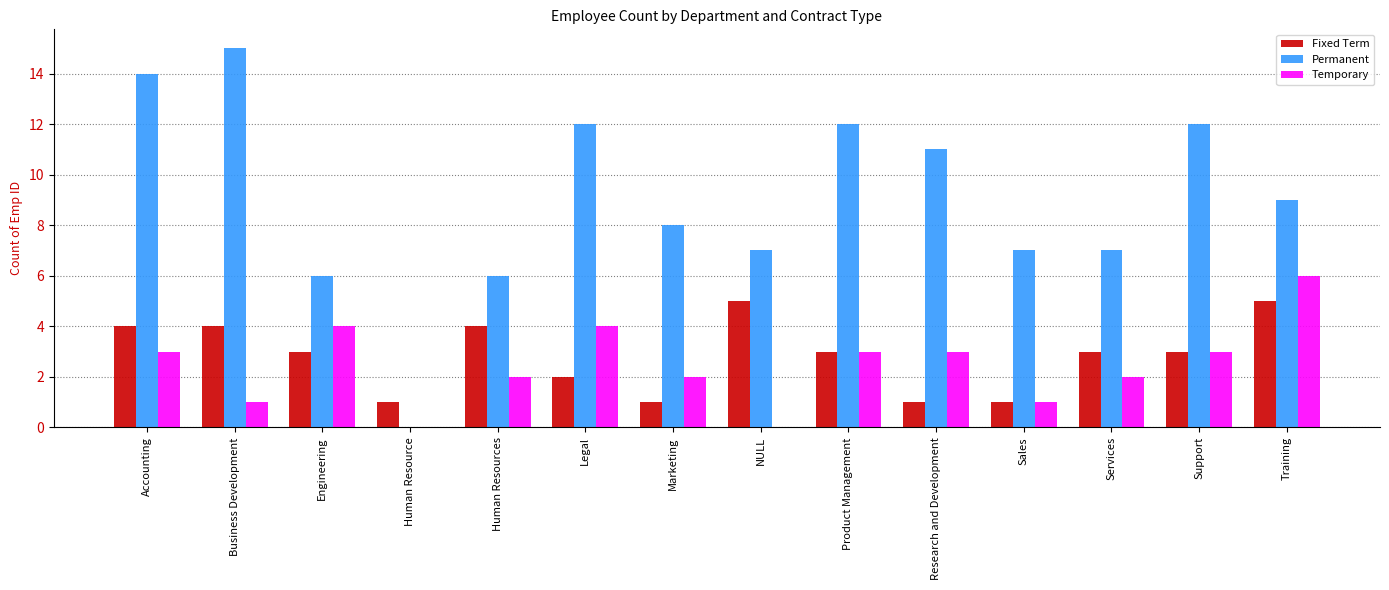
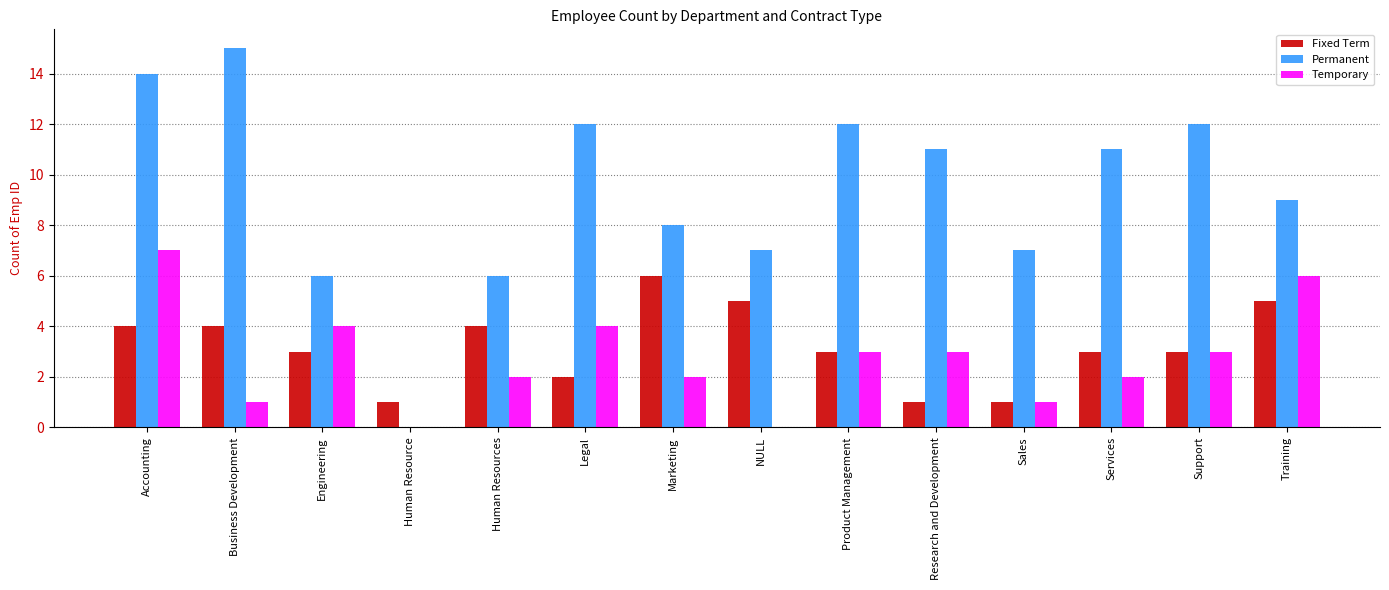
Temporary, Accounting: 3 -> 7
Fixed Term, Marketing: 1 -> 6
Permanent, Services: 7 -> 11
